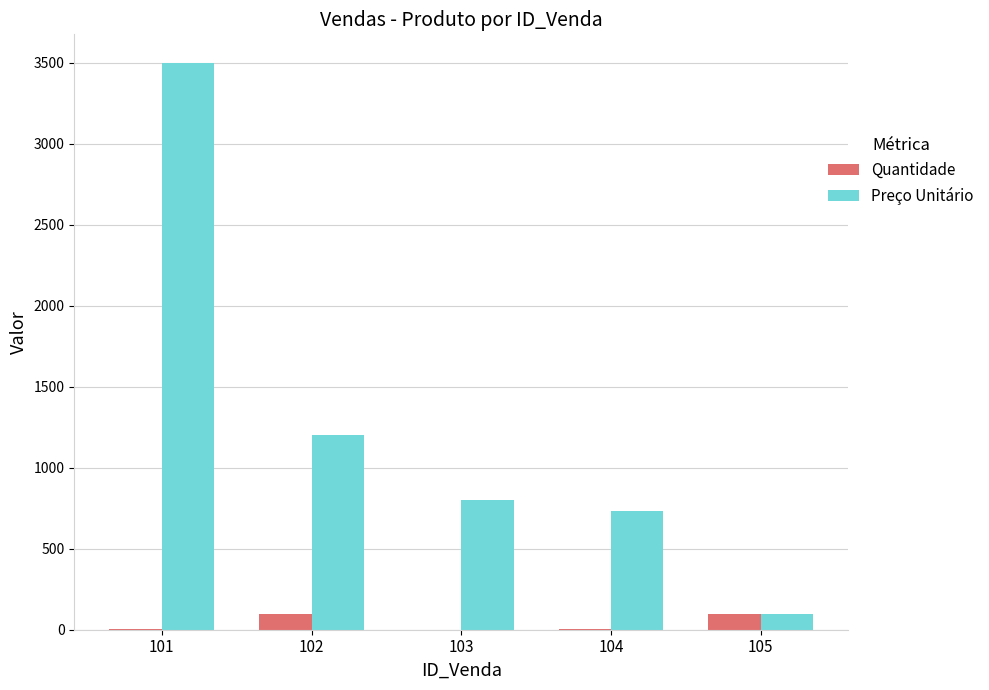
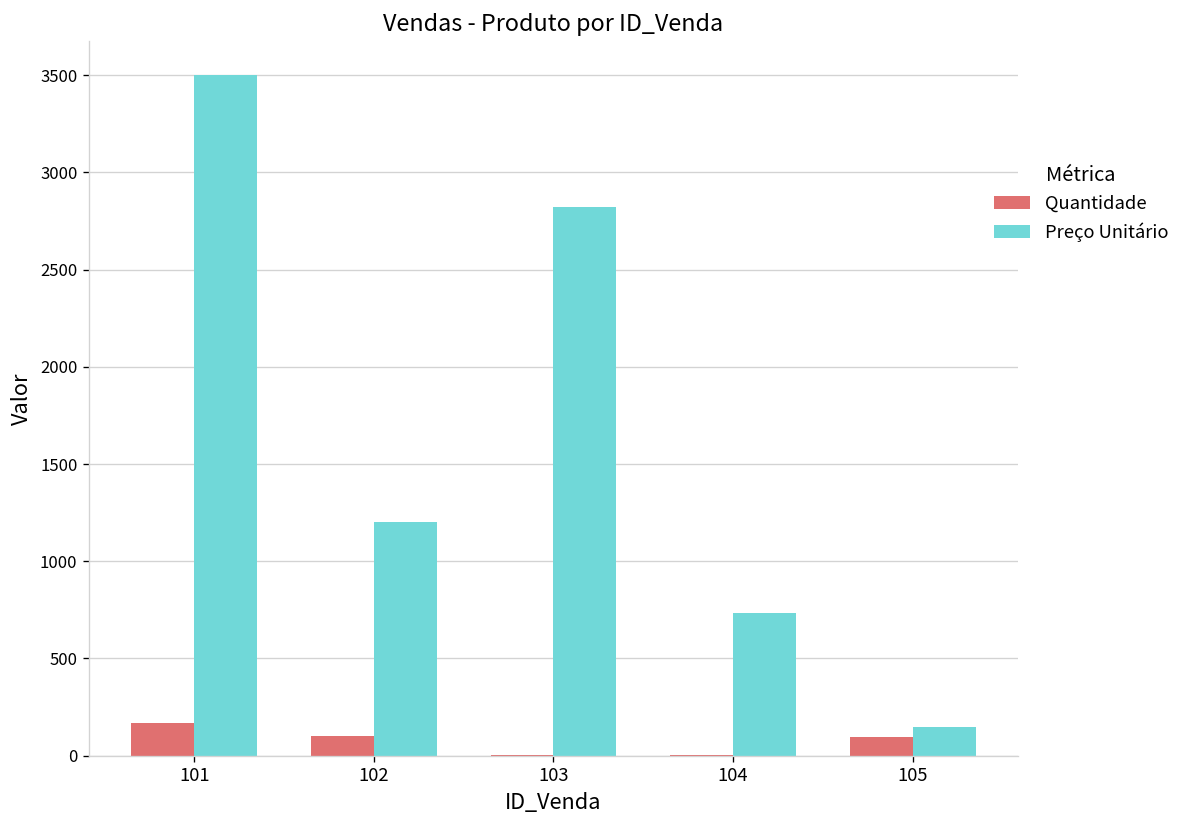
Quantidade, 101: 0 -> 170
Preço Unitário, 103: 800 -> 2820
Preço Unitário, 105: 100 -> 150
